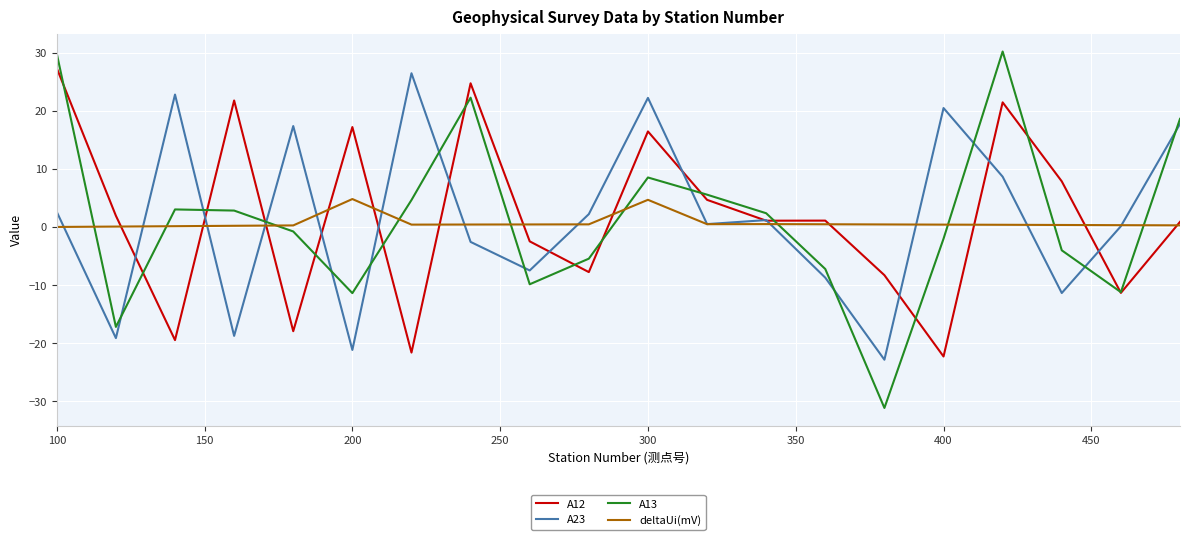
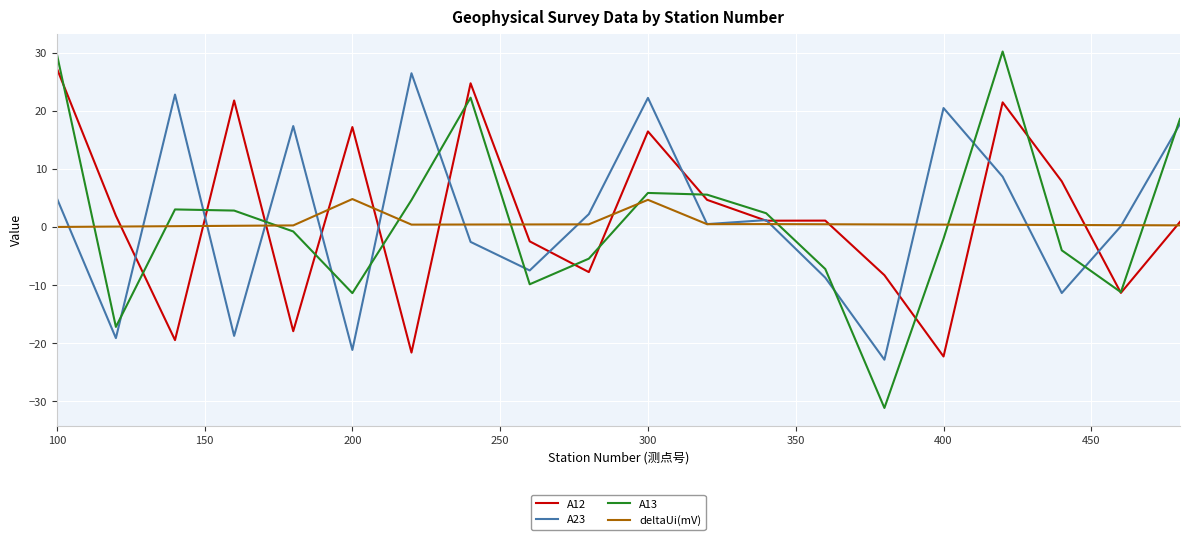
A23, 100: 3 -> 5
A13, 300: 9 -> 6
